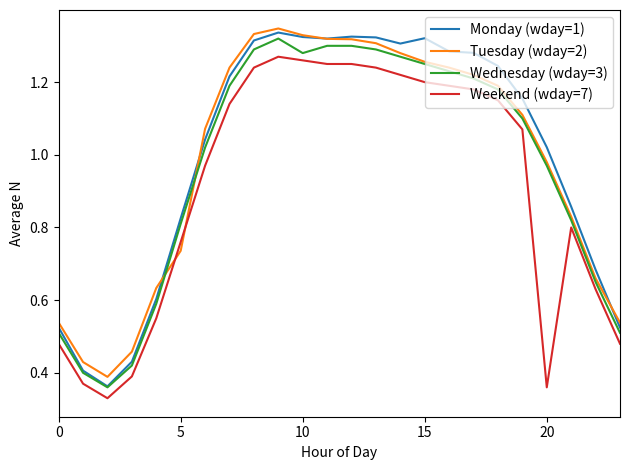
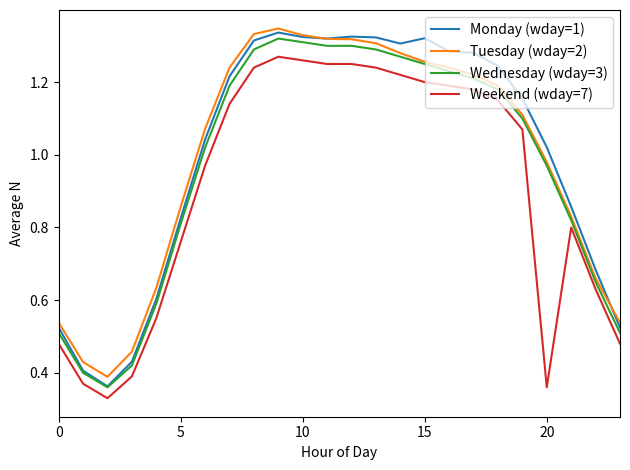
Tuesday (wday=2), 5: 0.74 -> 0.86
Wednesday (wday=3), 10: 1.28 -> 1.31
